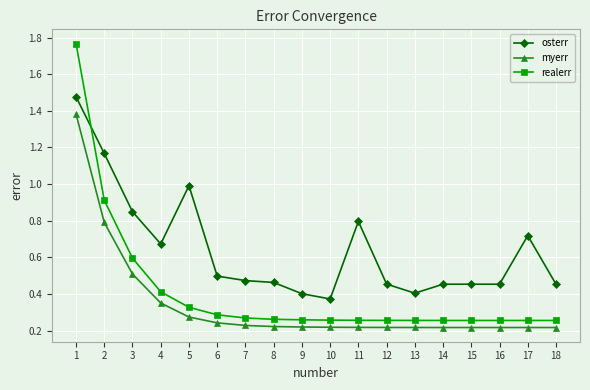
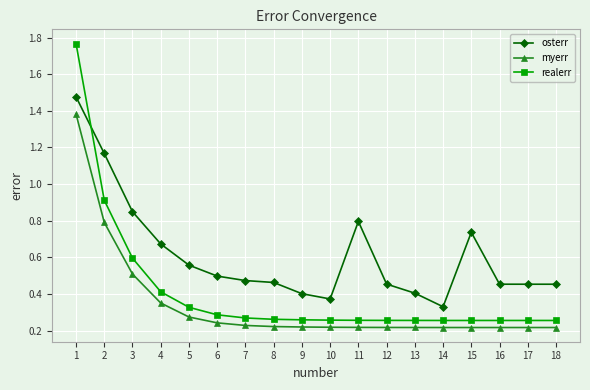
osterr, 5: 0.99 -> 0.56
osterr, 14: 0.45 -> 0.33
osterr, 15: 0.45 -> 0.74
osterr, 17: 0.72 -> 0.45
